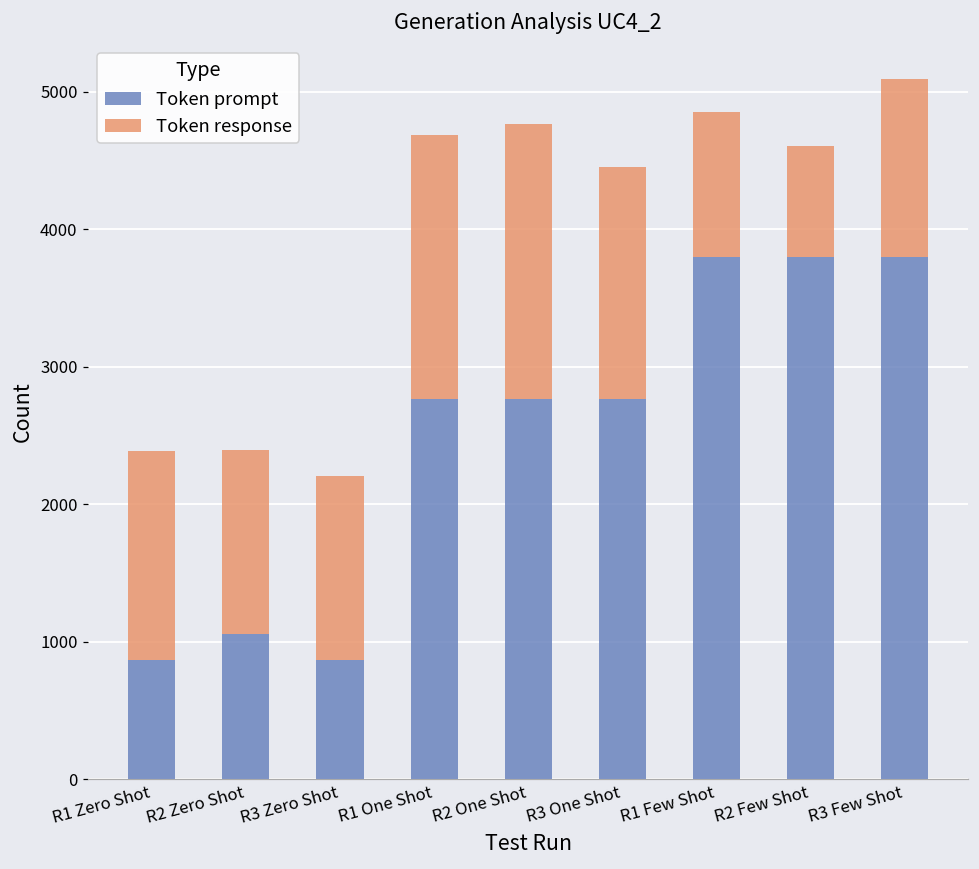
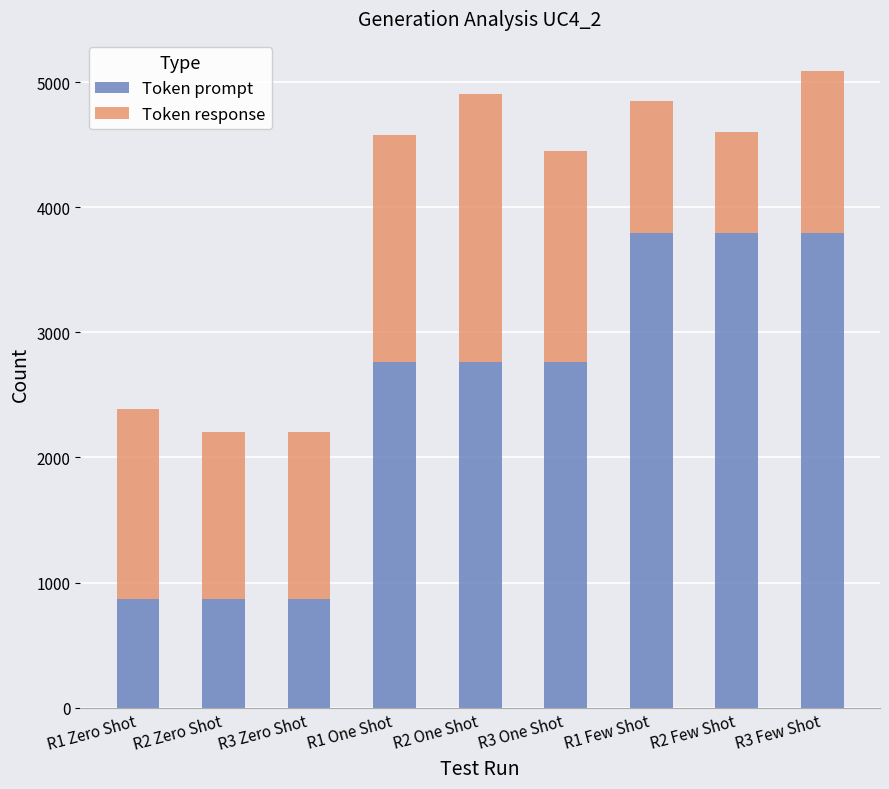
Token prompt, R2 Zero Shot: 1060 -> 870
Token response, R1 One Shot: 1920 -> 1810
Token response, R2 One Shot: 2000 -> 2140
